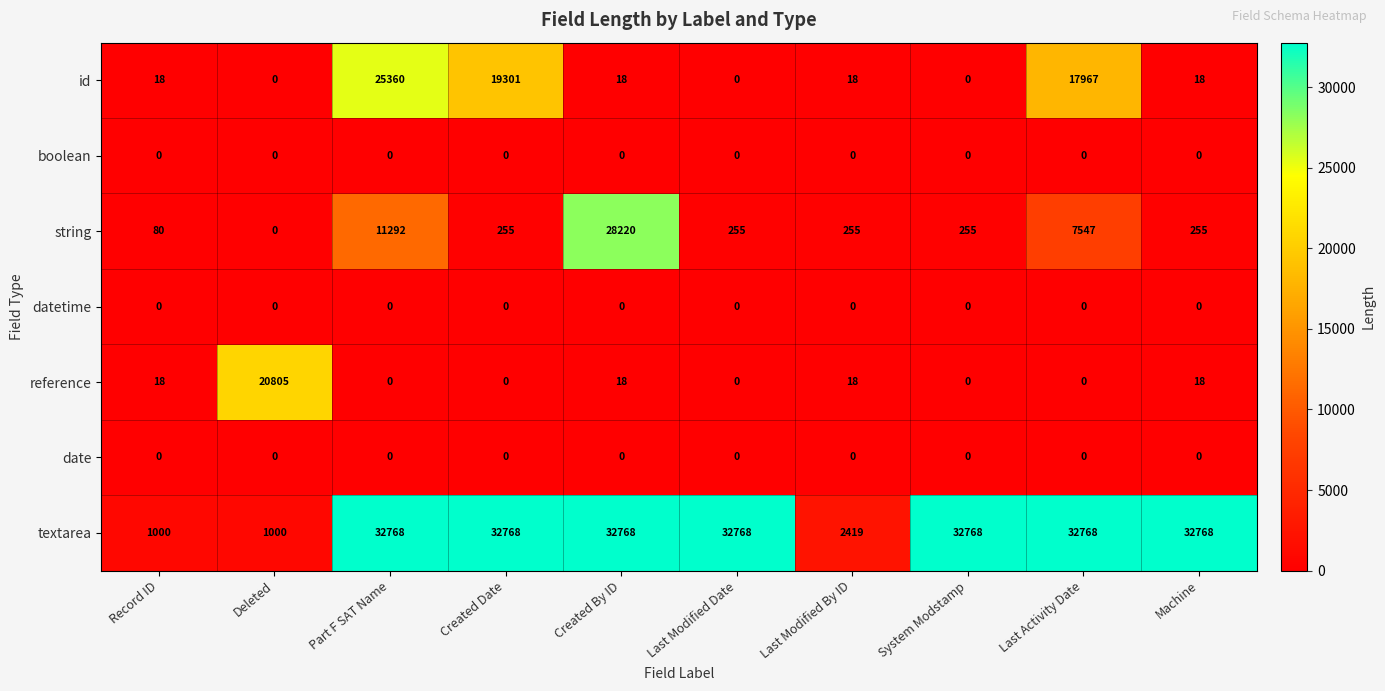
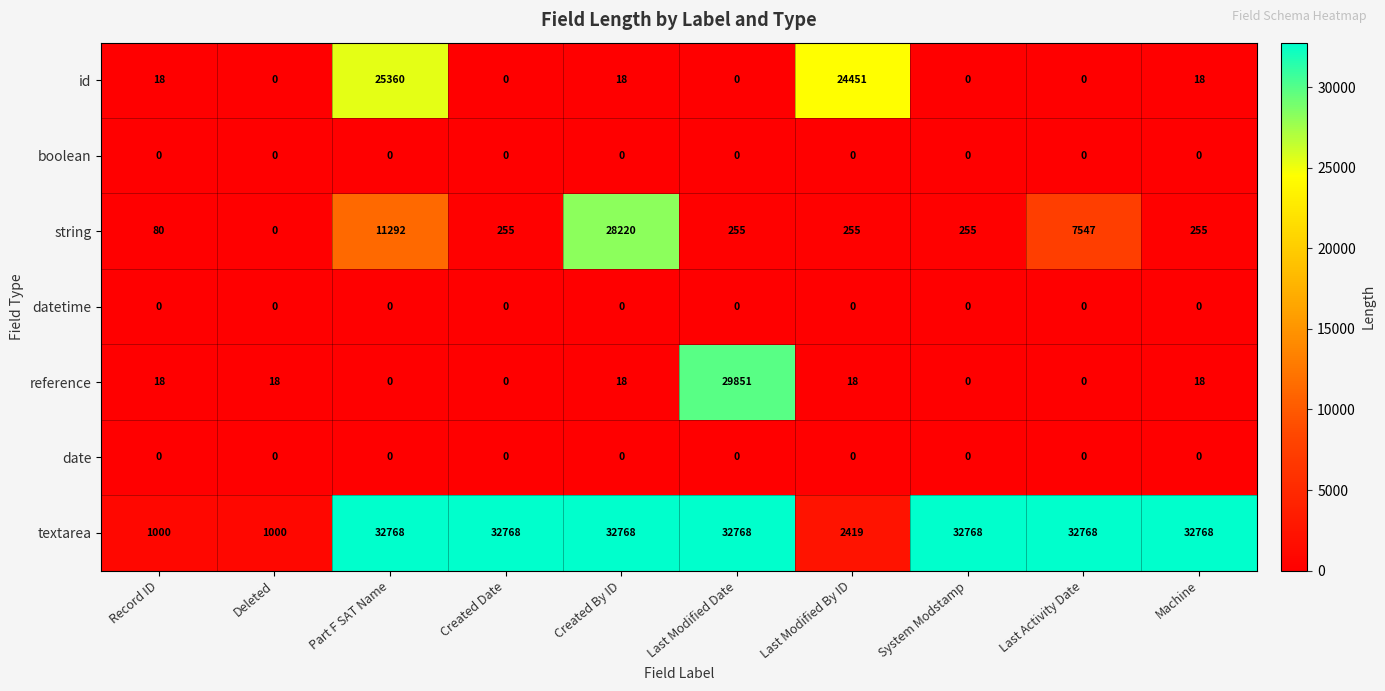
id, Created Date: 19301 -> 0
id, Last Modified By ID: 18 -> 24451
id, Last Activity Date: 17967 -> 0
reference, Deleted: 20805 -> 18
reference, Last Modified Date: 0 -> 29851
